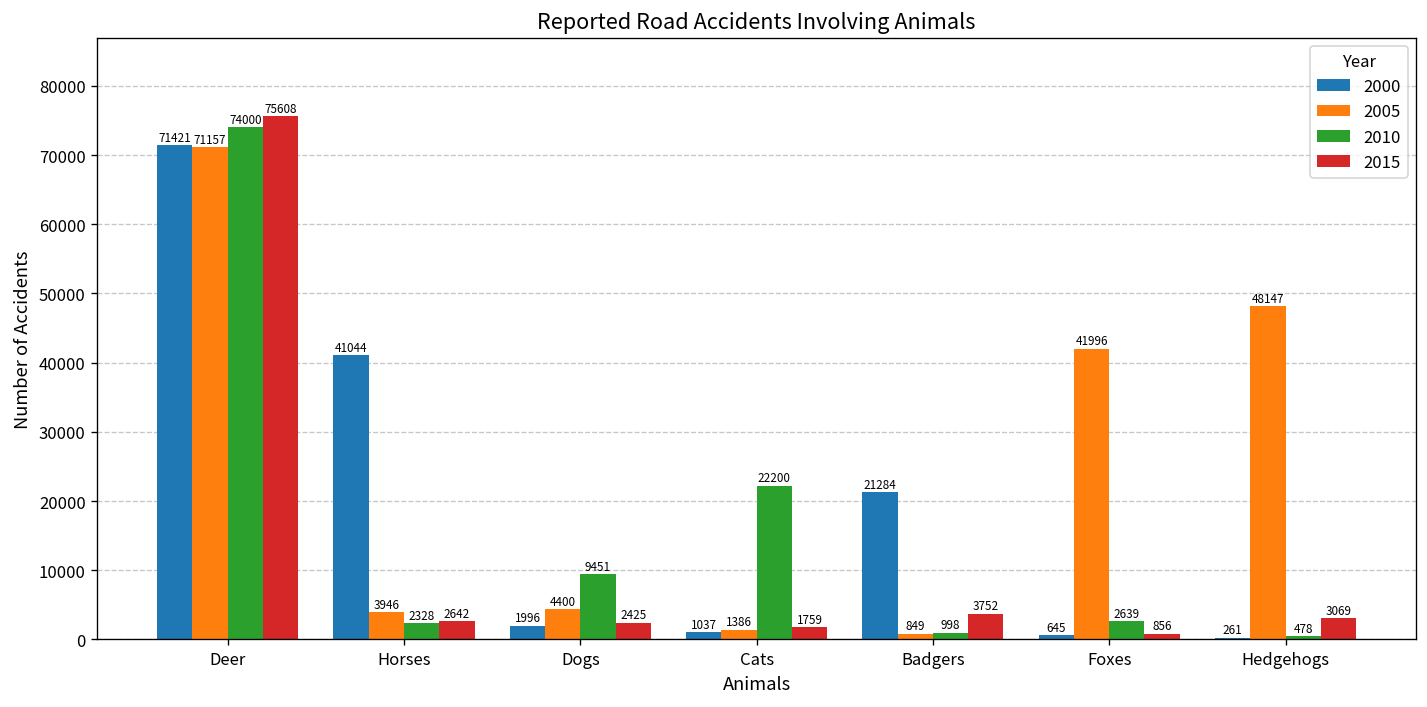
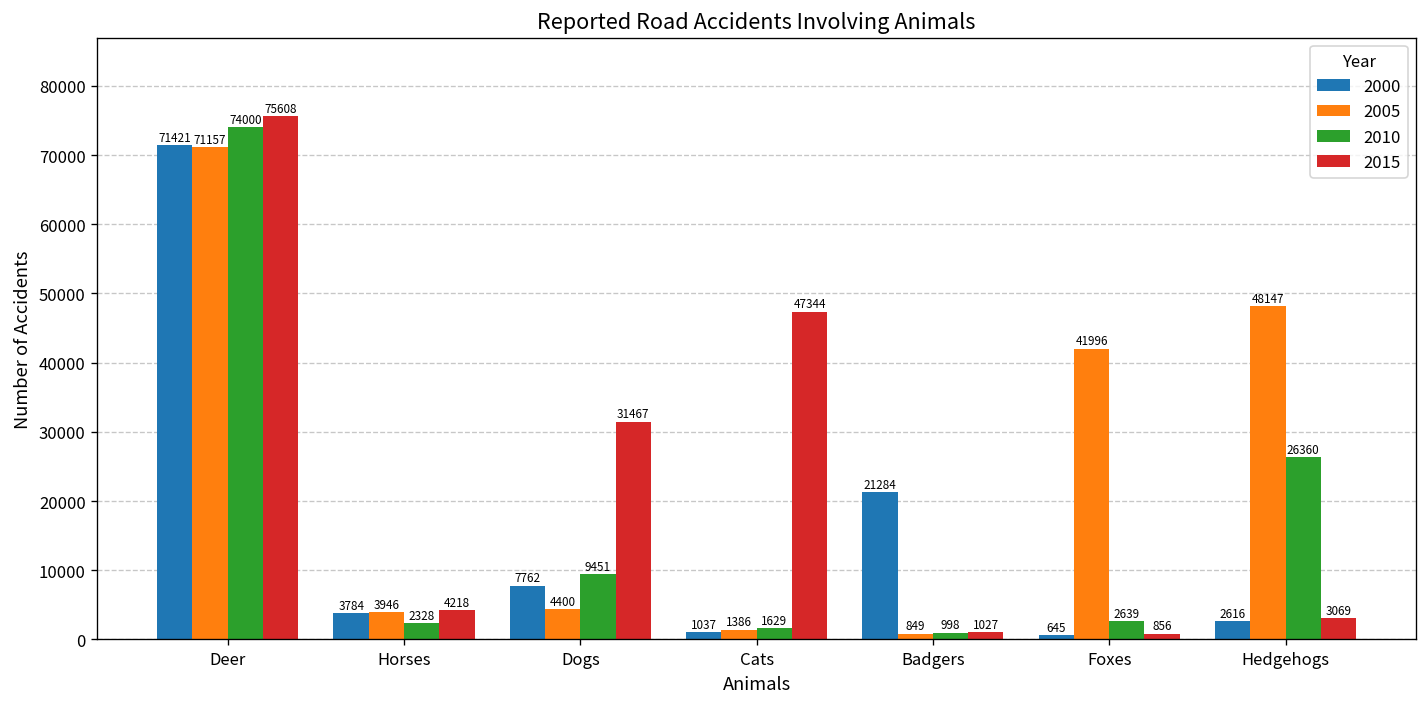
2000, Horses: 41044 -> 3784
2015, Horses: 2642 -> 4218
2000, Dogs: 1996 -> 7762
2015, Dogs: 2425 -> 31467
2010, Cats: 22200 -> 1629
2015, Cats: 1759 -> 47344
2015, Badgers: 3752 -> 1027
2000, Hedgehogs: 261 -> 2616
2010, Hedgehogs: 478 -> 26360
